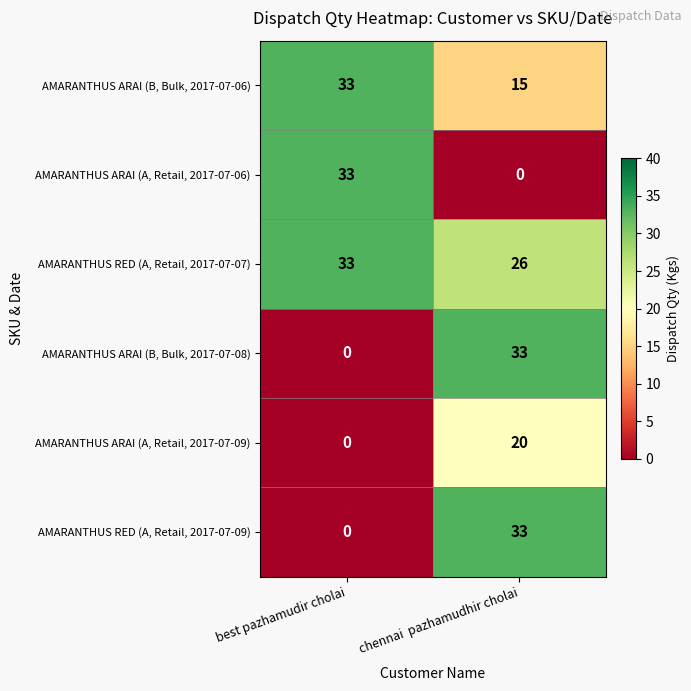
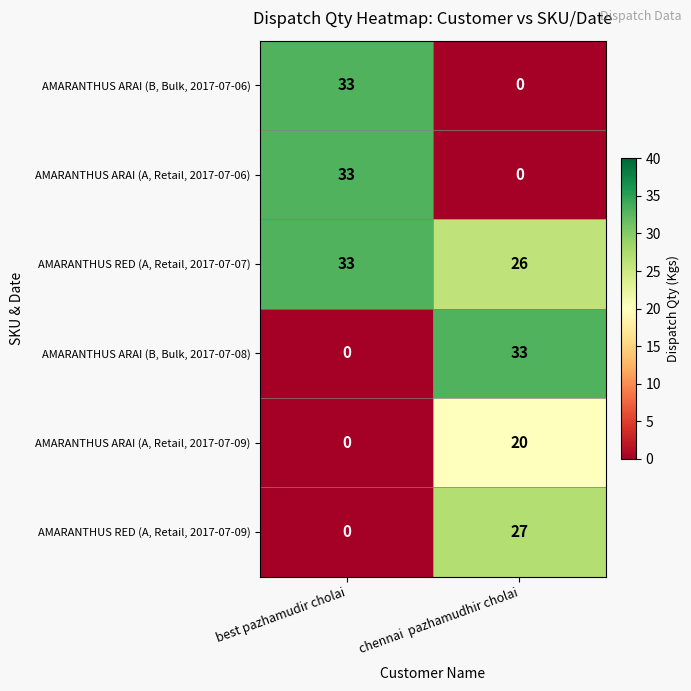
AMARANTHUS ARAI (B, Bulk, 2017-07-06), chennai pazhamudhir cholai: 15 -> 0
AMARANTHUS RED (A, Retail, 2017-07-09), chennai pazhamudhir cholai: 33 -> 27
